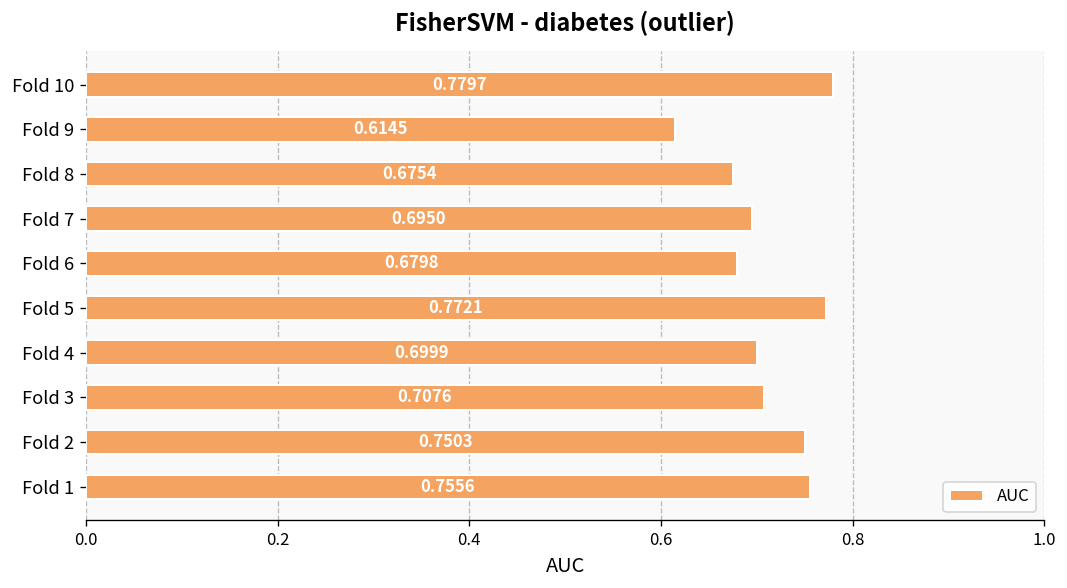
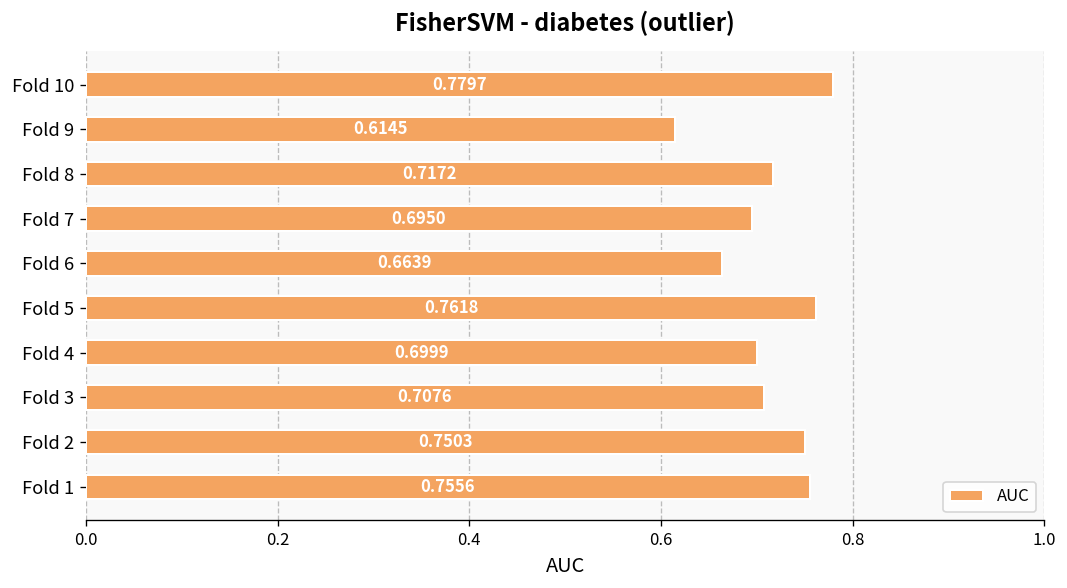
Fold 8: 0.6754 -> 0.7172
Fold 6: 0.6798 -> 0.6639
Fold 5: 0.7721 -> 0.7618
